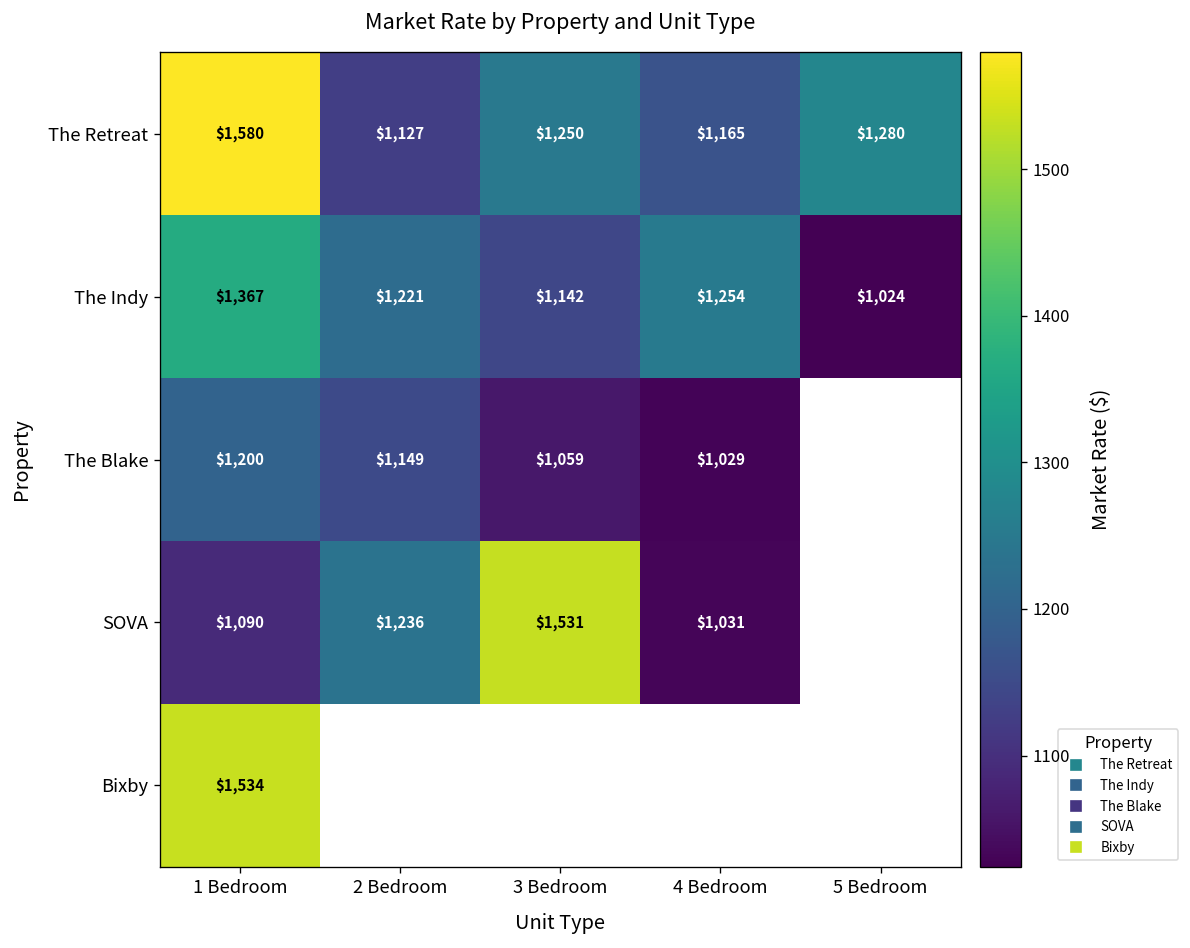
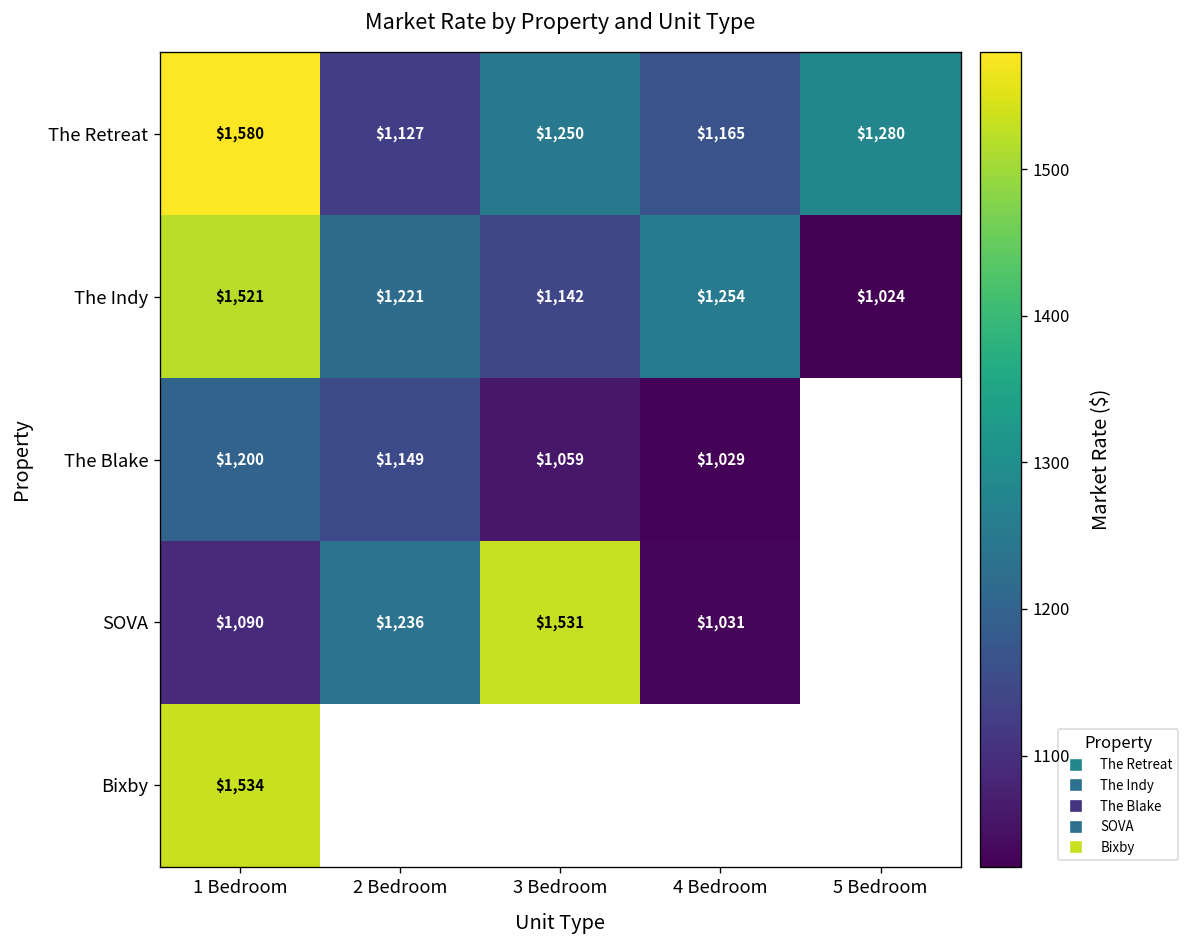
The Indy, 1 Bedroom: $1,367 -> $1,521
